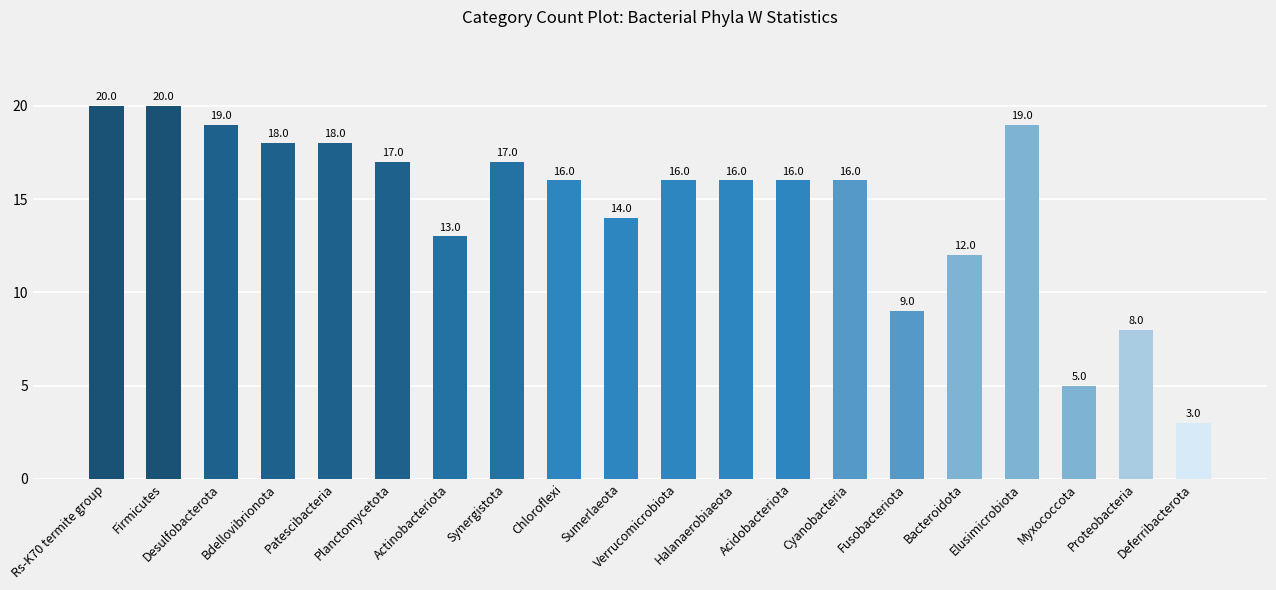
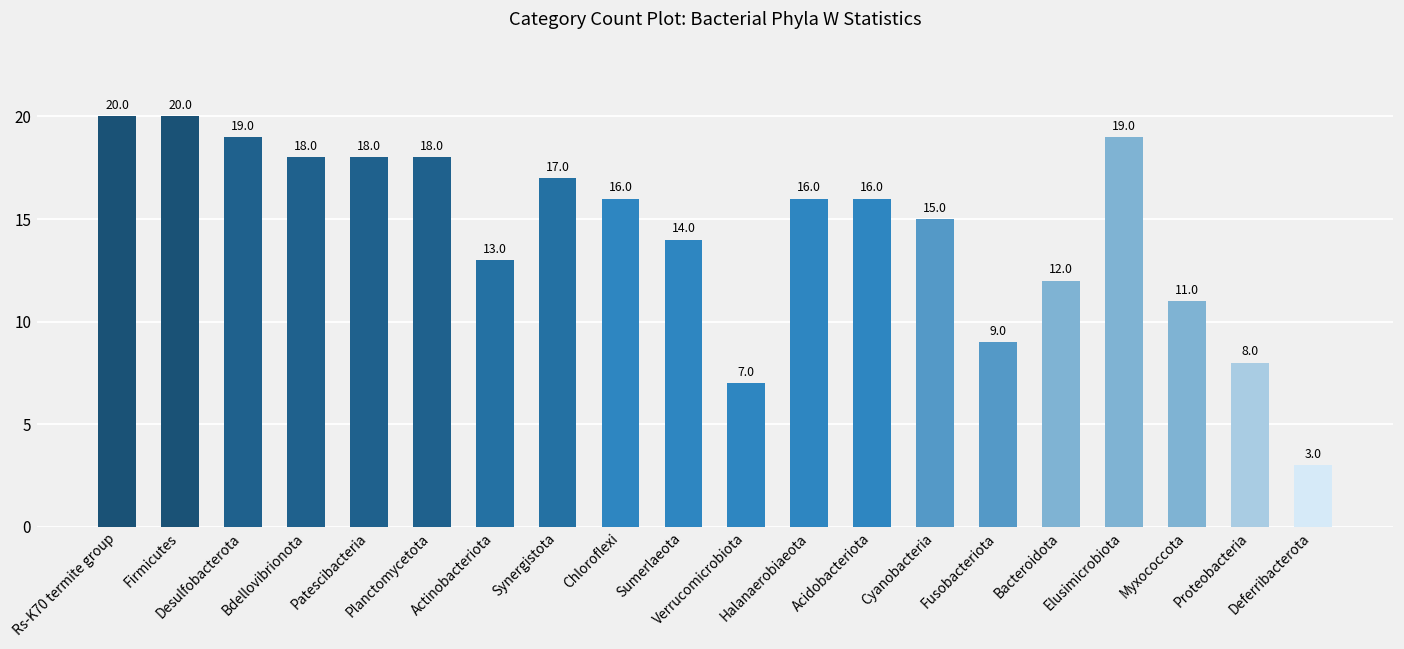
Planctomycetota: 17.0 -> 18.0
Verrucomicrobiota: 16.0 -> 7.0
Cyanobacteria: 16.0 -> 15.0
Myxococcota: 5.0 -> 11.0
